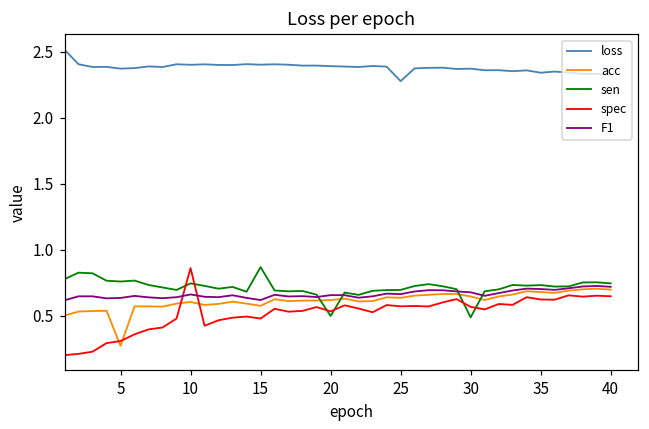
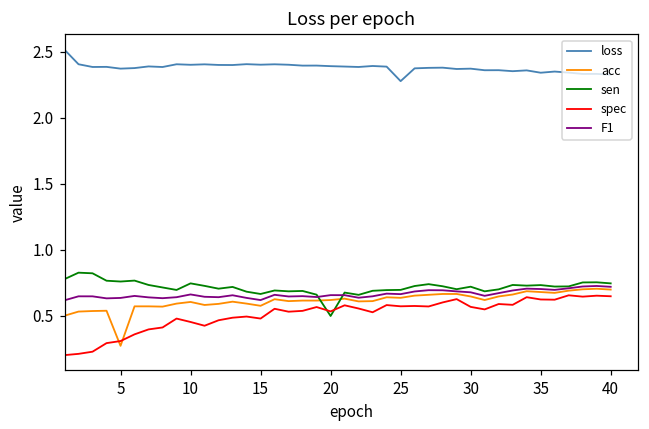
spec, 10: 0.86 -> 0.45
sen, 15: 0.87 -> 0.67
sen, 30: 0.49 -> 0.72
